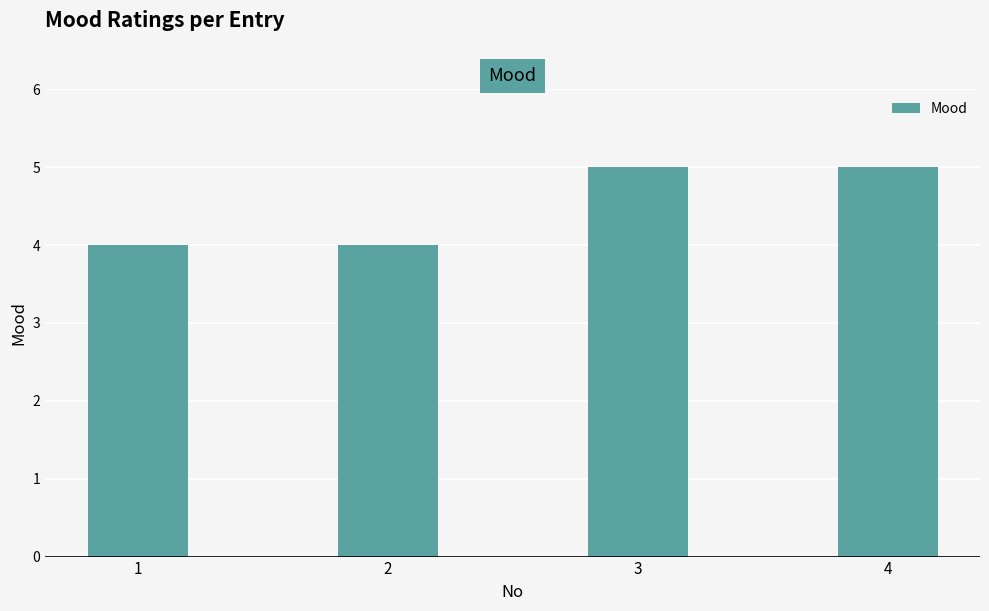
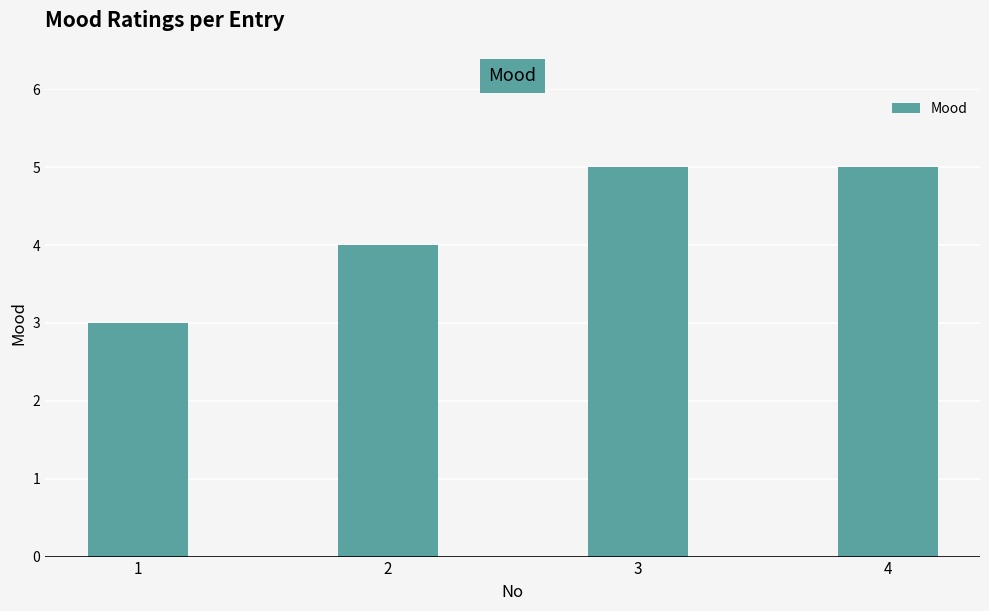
1: 4 -> 3
